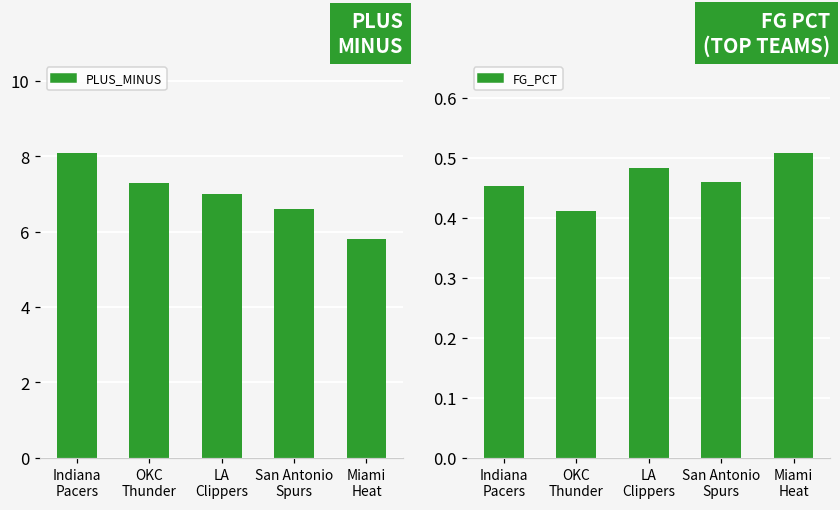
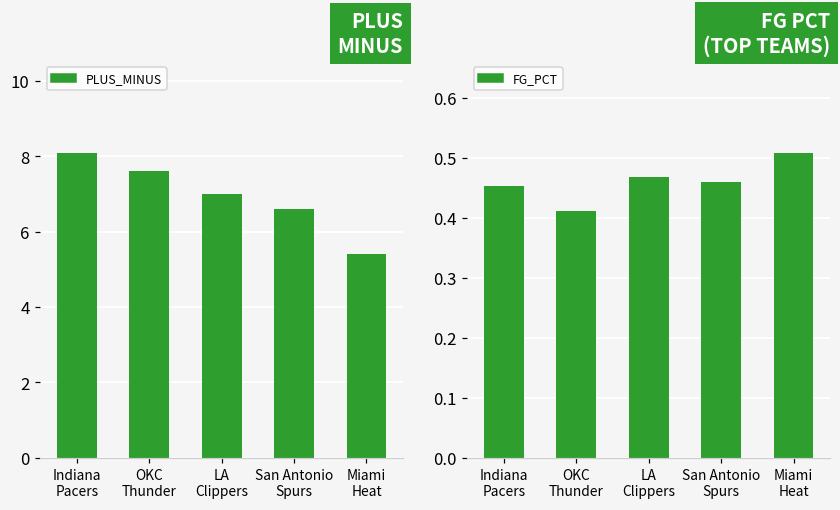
PLUS MINUS, OKC Thunder: 7.3 -> 7.6
PLUS MINUS, Miami Heat: 5.8 -> 5.4
FG PCT (TOP TEAMS), LA Clippers: 0.48 -> 0.47
